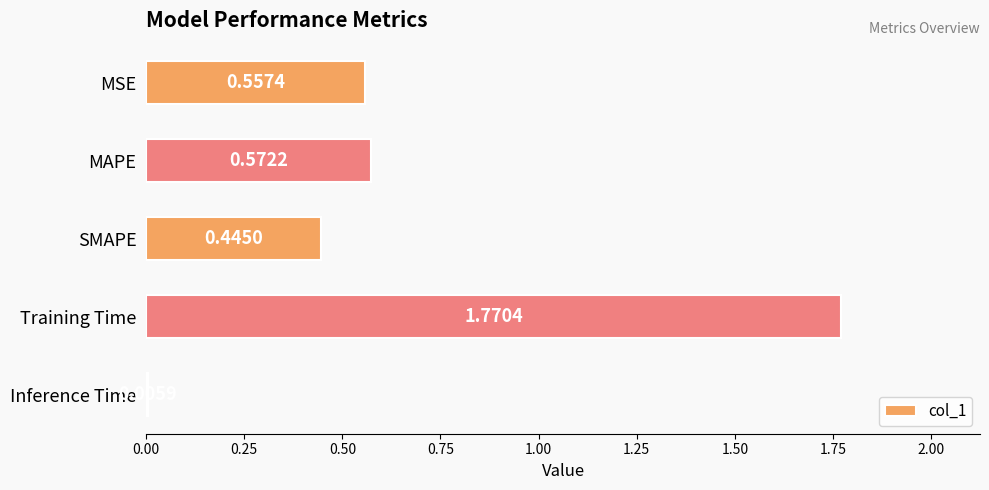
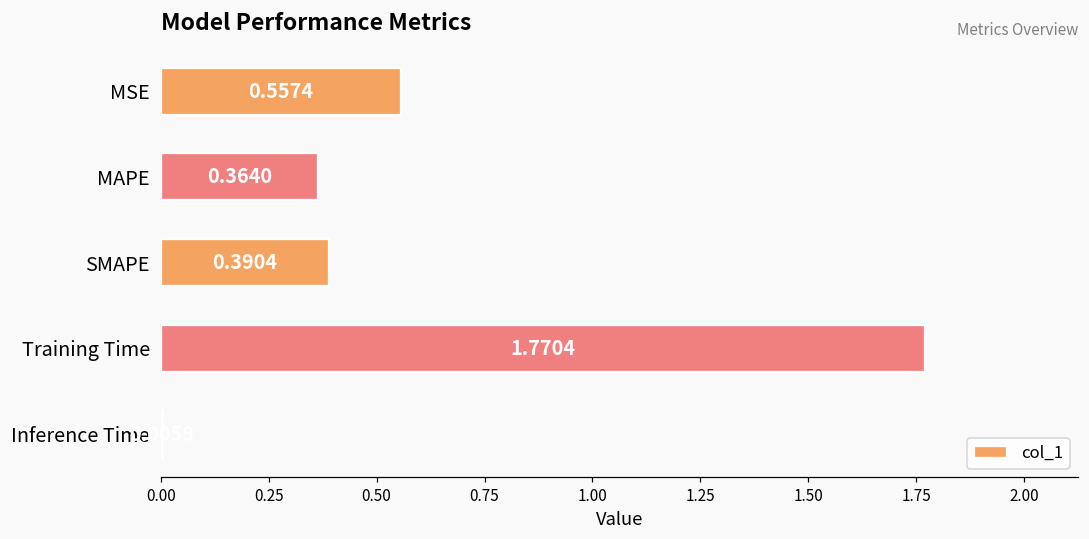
MAPE: 0.5722 -> 0.3640
SMAPE: 0.4450 -> 0.3904
